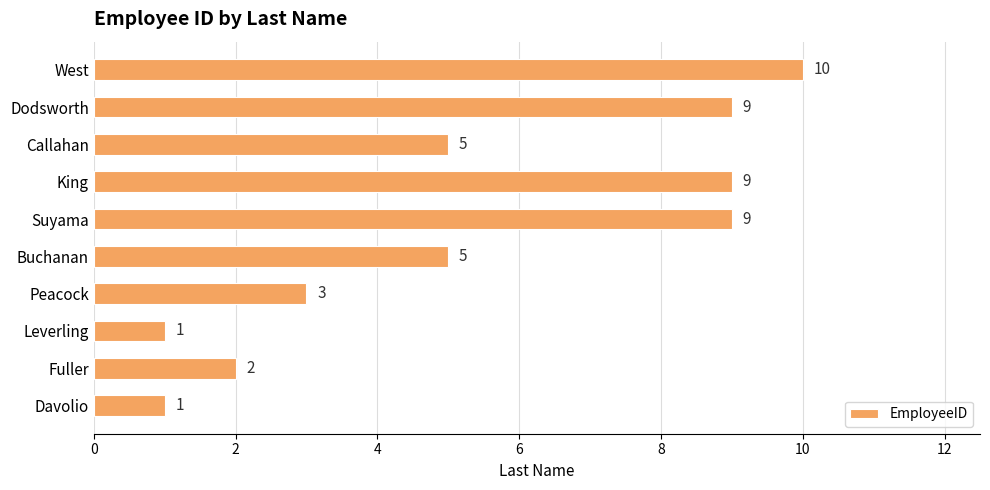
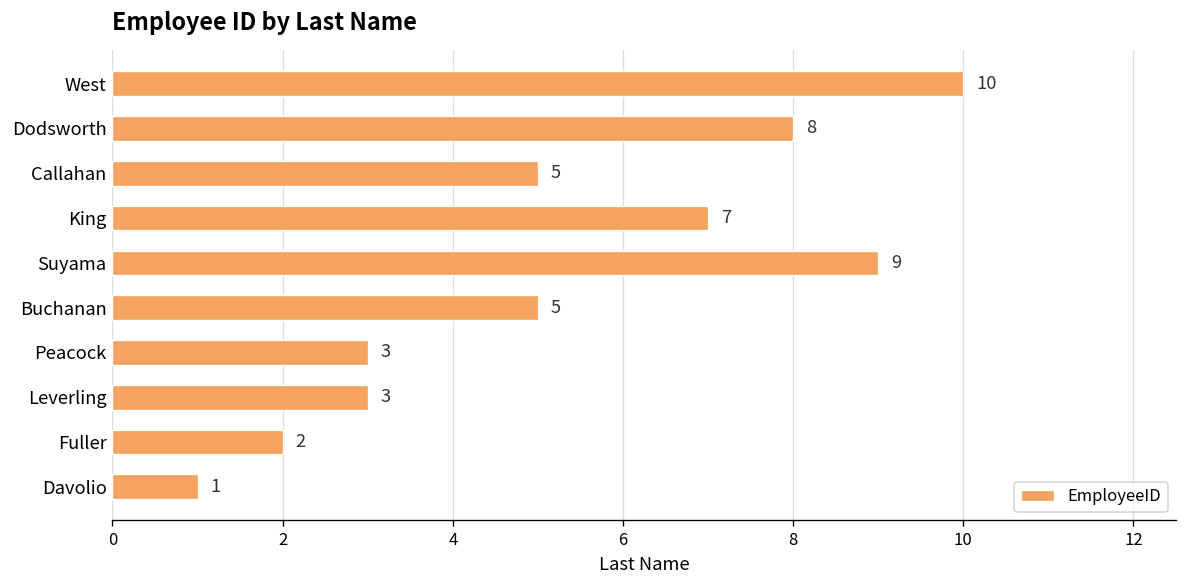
Dodsworth: 9 -> 8
King: 9 -> 7
Leverling: 1 -> 3
